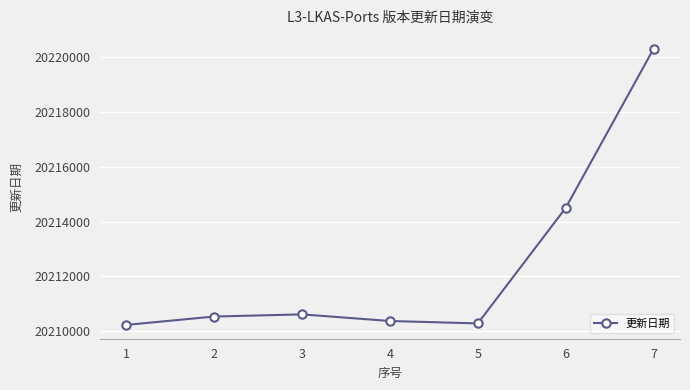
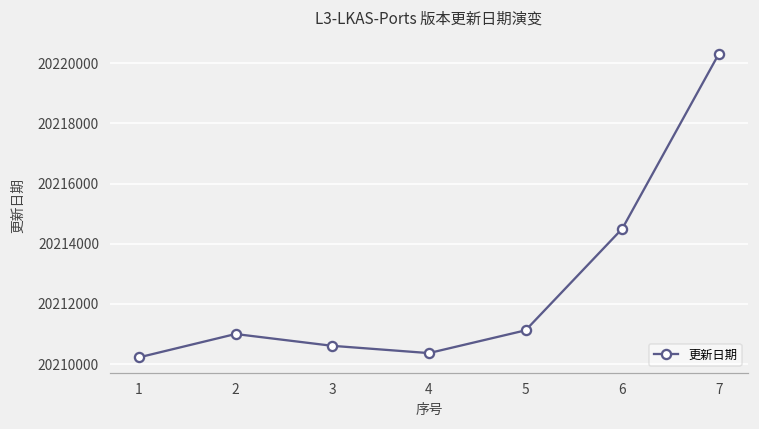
2: 20210500 -> 20211000
5: 20210300 -> 20211100
